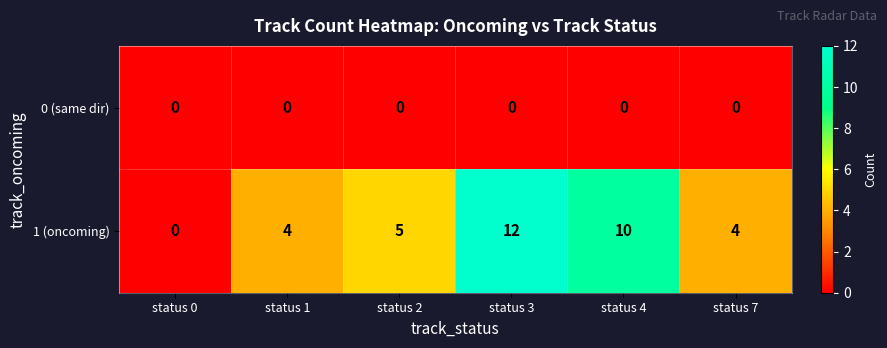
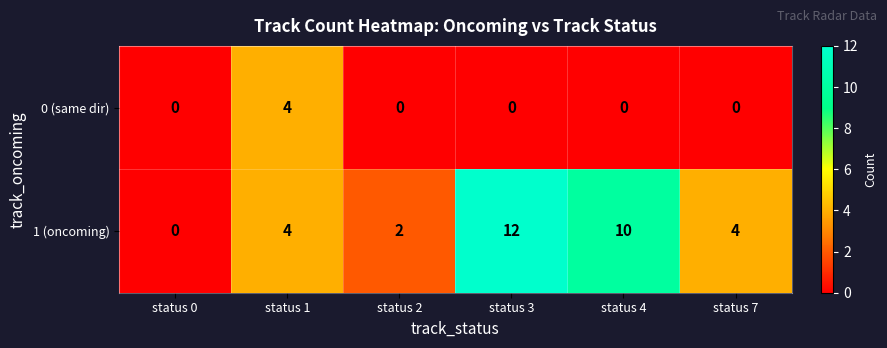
0 (same dir), status 1: 0 -> 4
1 (oncoming), status 2: 5 -> 2
